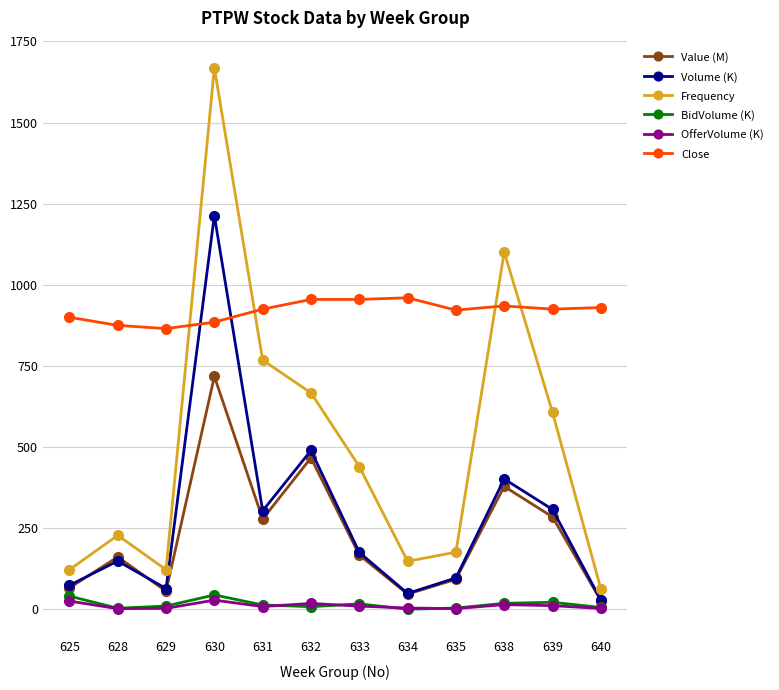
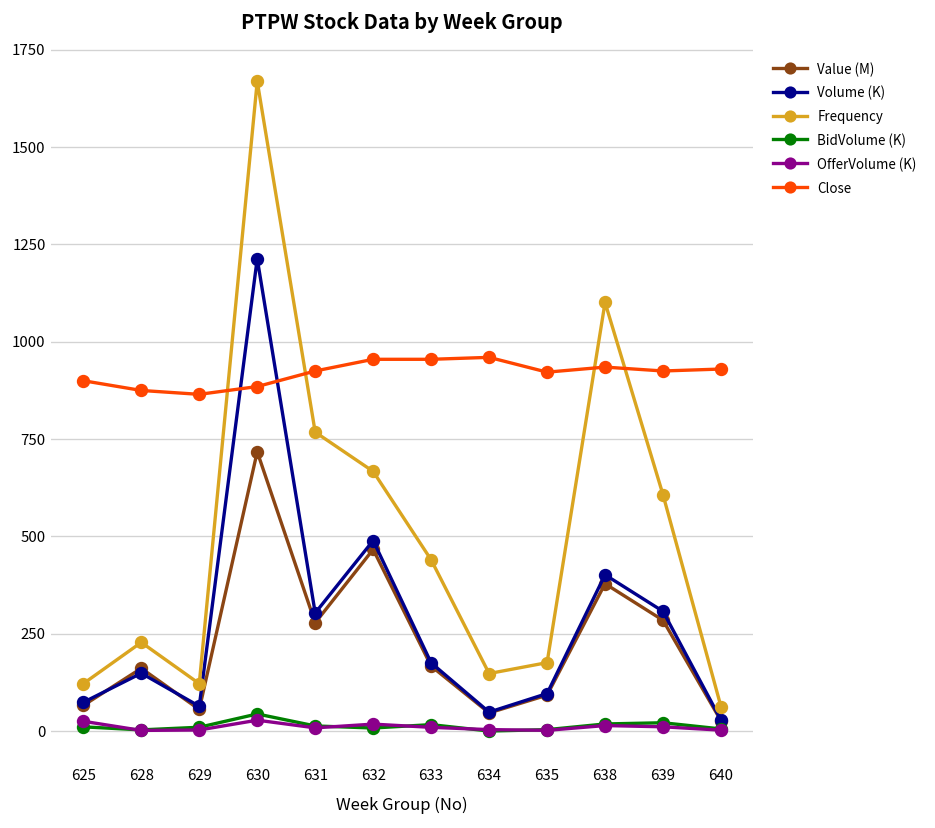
BidVolume (K), 625: 40 -> 10
